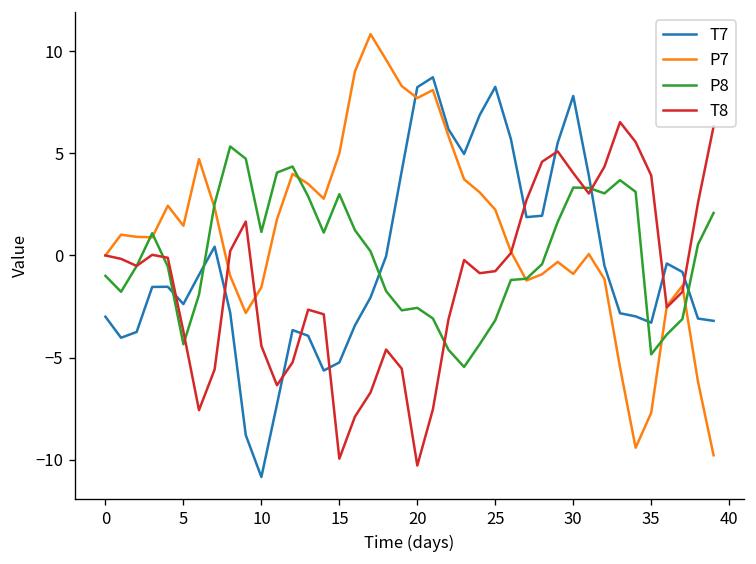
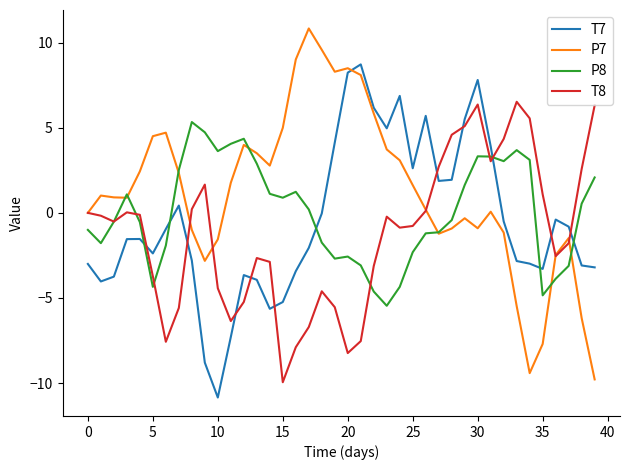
P7, 5: 1.5 -> 4.5
P8, 10: 1.2 -> 3.6
P8, 15: 3.0 -> 0.9
P7, 20: 7.7 -> 8.5
T8, 20: -10.3 -> -8.2
T7, 25: 8.2 -> 2.6
P7, 25: 2.2 -> 1.6
P8, 25: -3.2 -> -2.3
T8, 30: 4.0 -> 6.4
T8, 35: 3.9 -> 1.1
